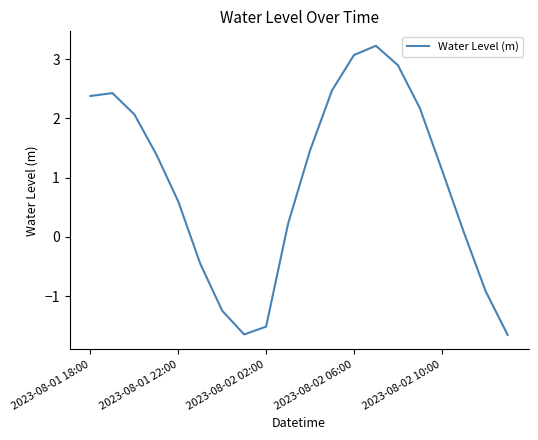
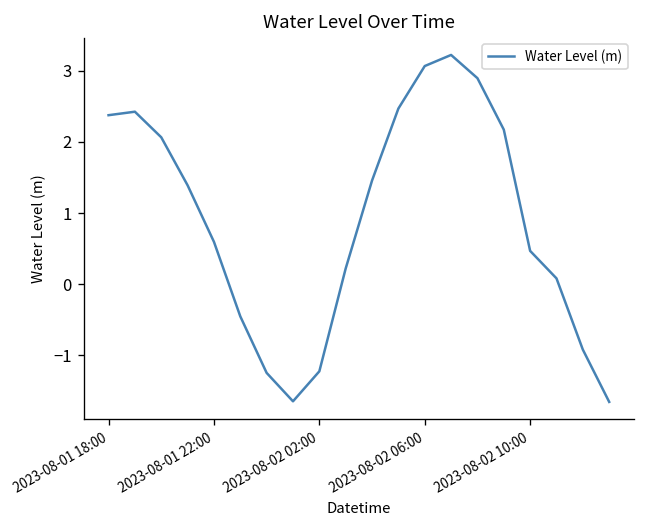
2023-08-02 02:00: -1.5 -> -1.2
2023-08-02 10:00: 1.1 -> 0.5
